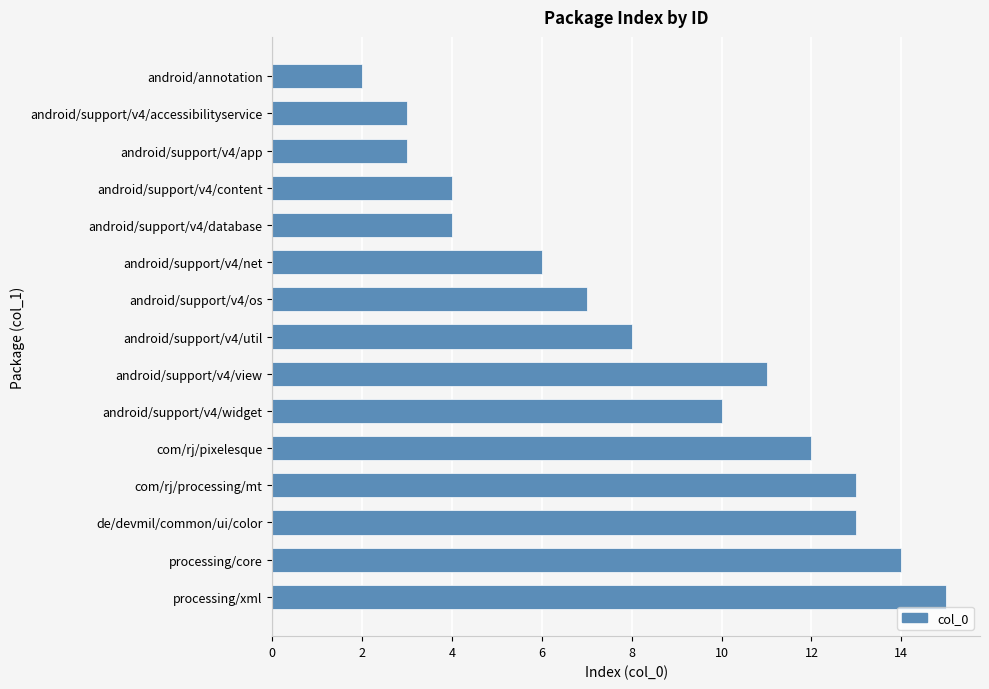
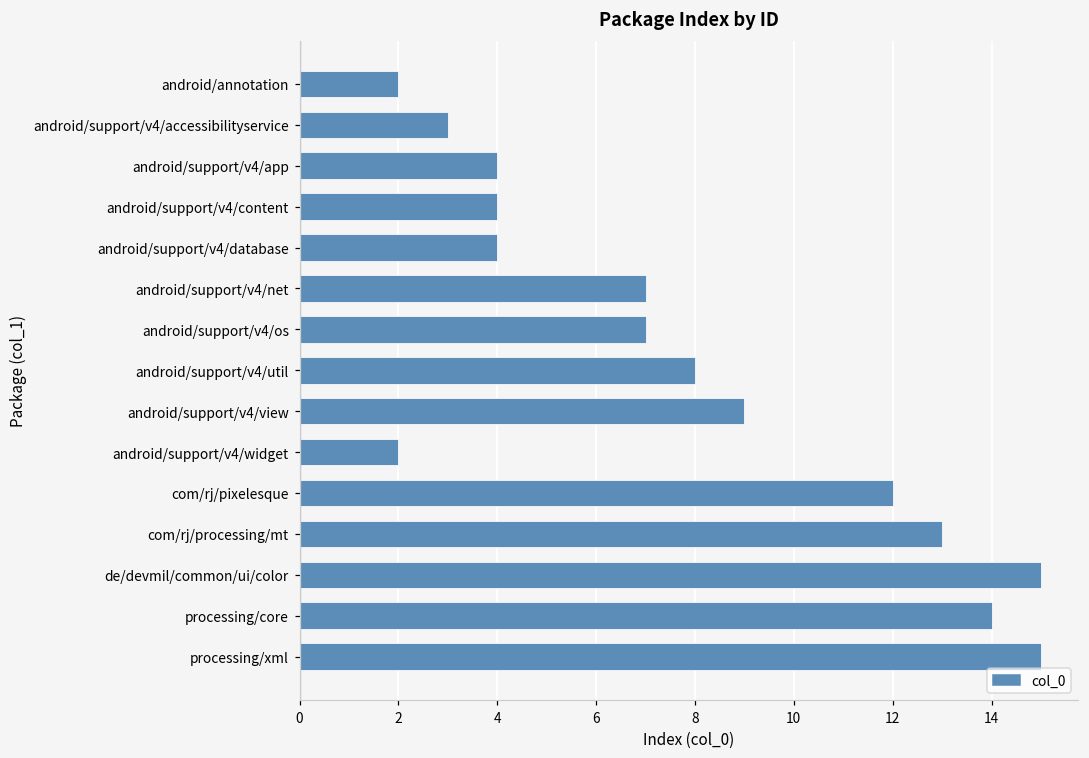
android/support/v4/app: 3 -> 4
android/support/v4/net: 6 -> 7
android/support/v4/view: 11 -> 9
android/support/v4/widget: 10 -> 2
de/devmil/common/ui/color: 13 -> 15
